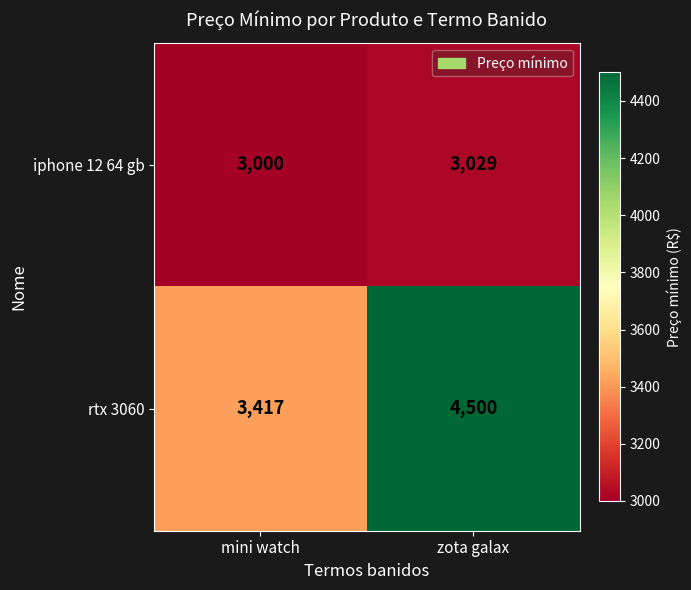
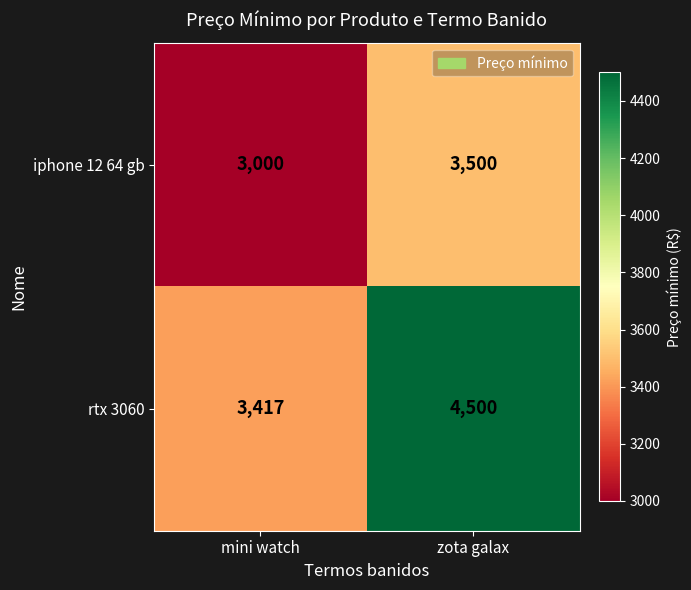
iphone 12 64 gb, zota galax: 3,029 -> 3,500
